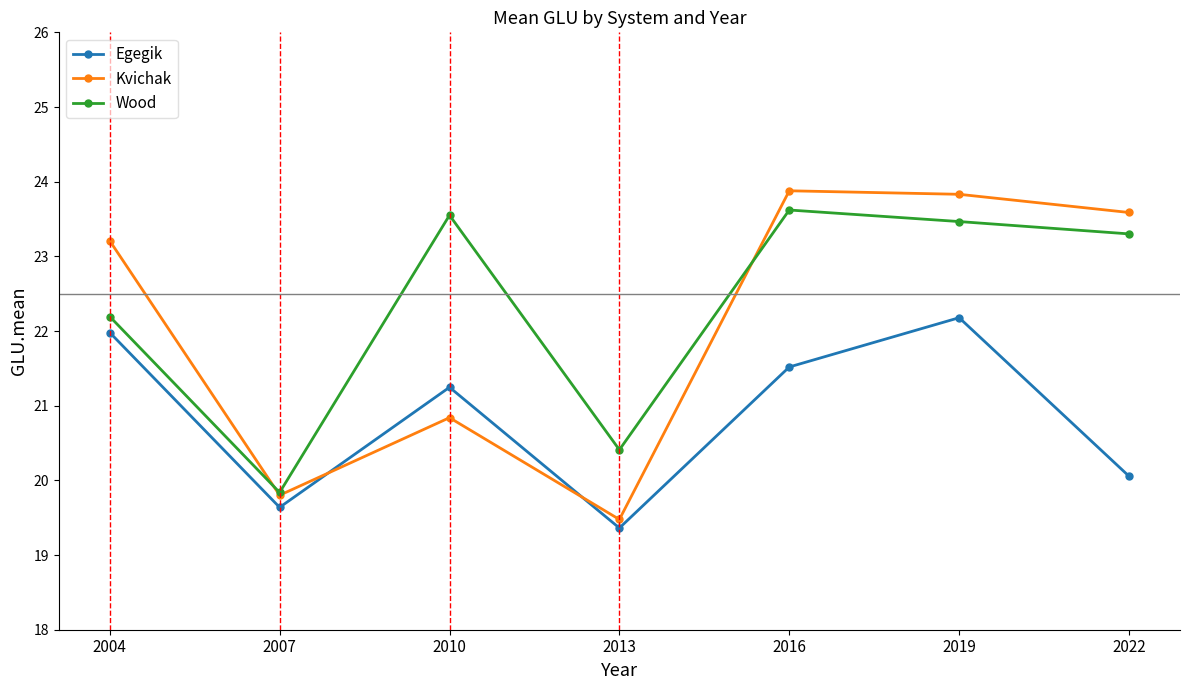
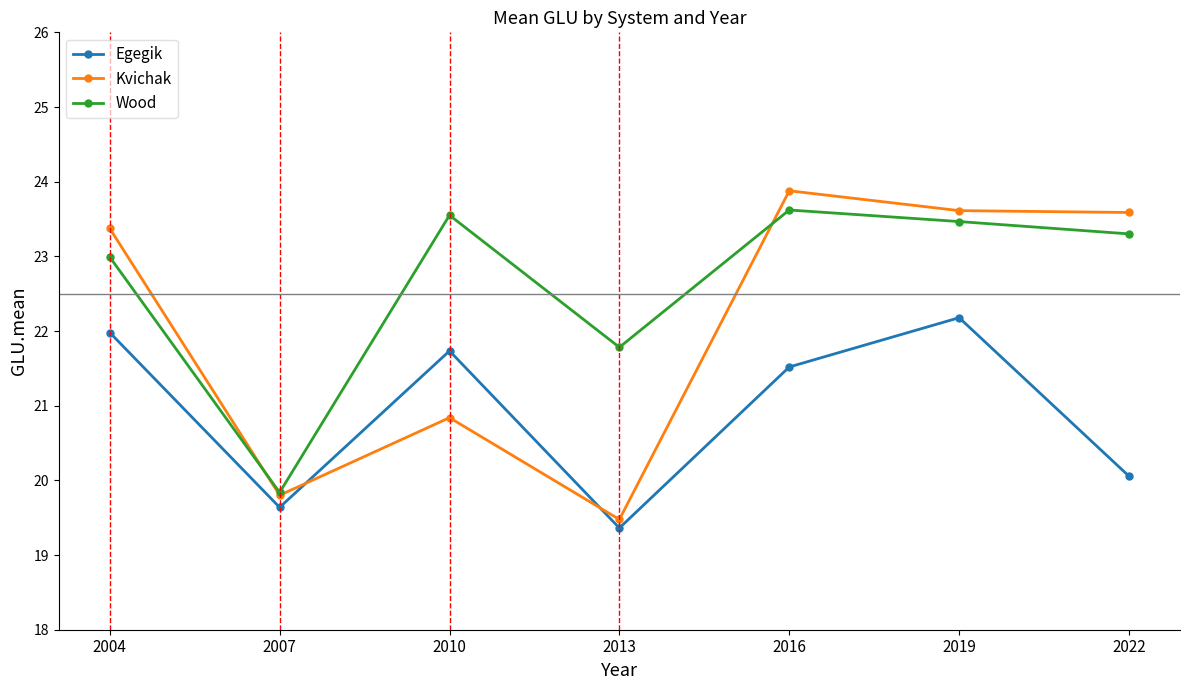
Kvichak, 2004: 23.2 -> 23.4
Wood, 2004: 22.2 -> 23.0
Egegik, 2010: 21.2 -> 21.7
Wood, 2013: 20.4 -> 21.8
Kvichak, 2019: 23.8 -> 23.6
